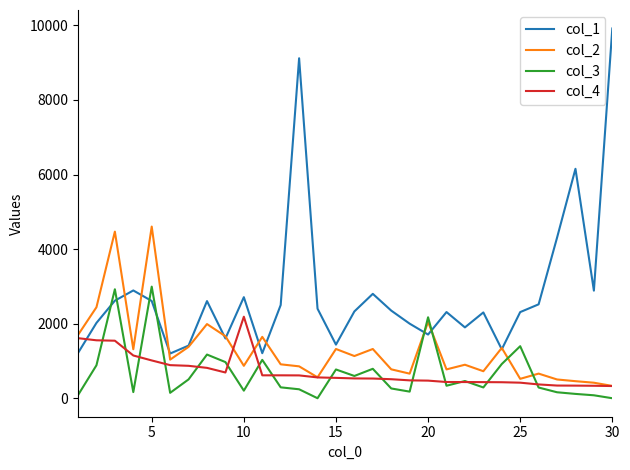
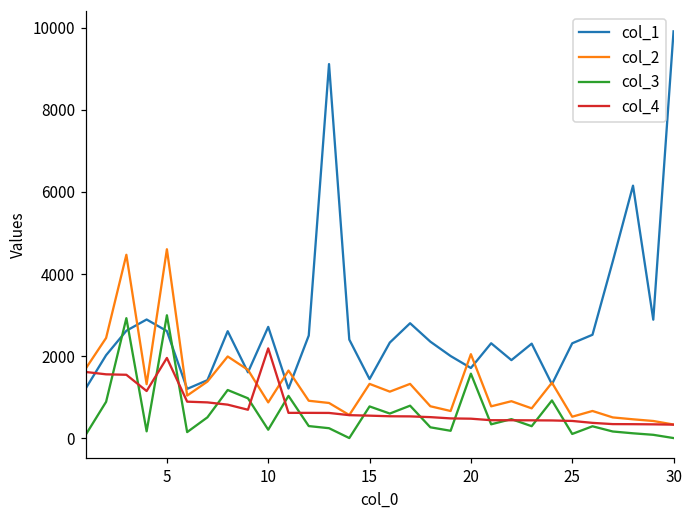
col_4, 5: 1000 -> 2000
col_3, 20: 2200 -> 1600
col_3, 25: 1400 -> 100
